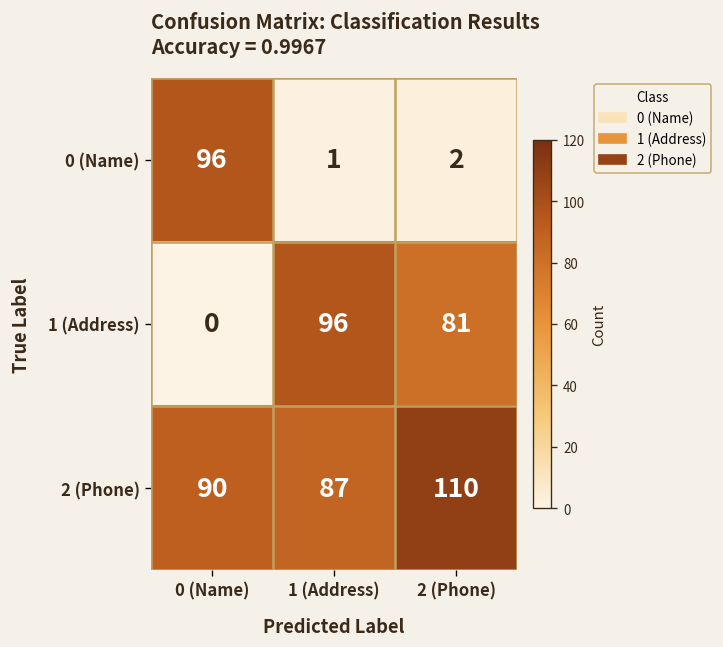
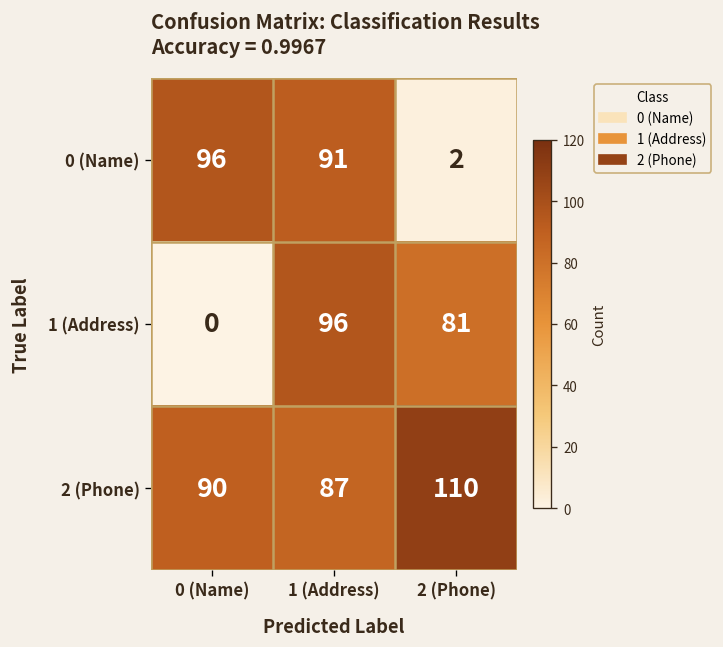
0 (Name), 1 (Address): 1 -> 91
